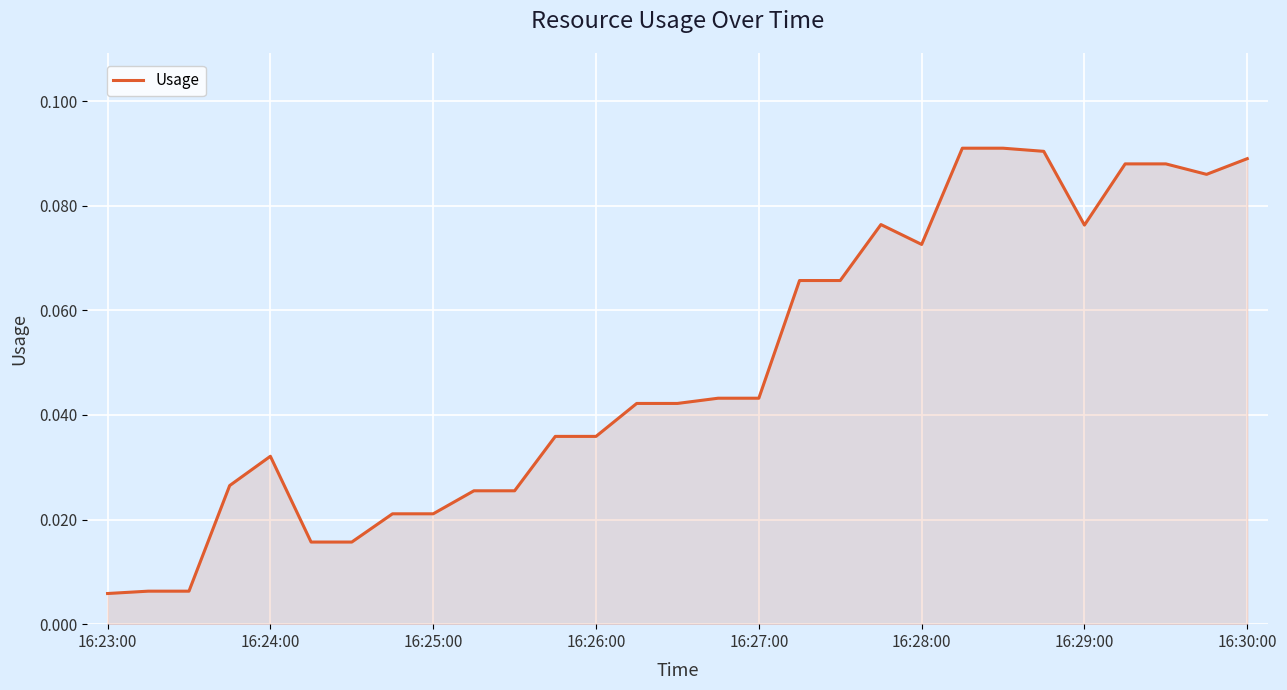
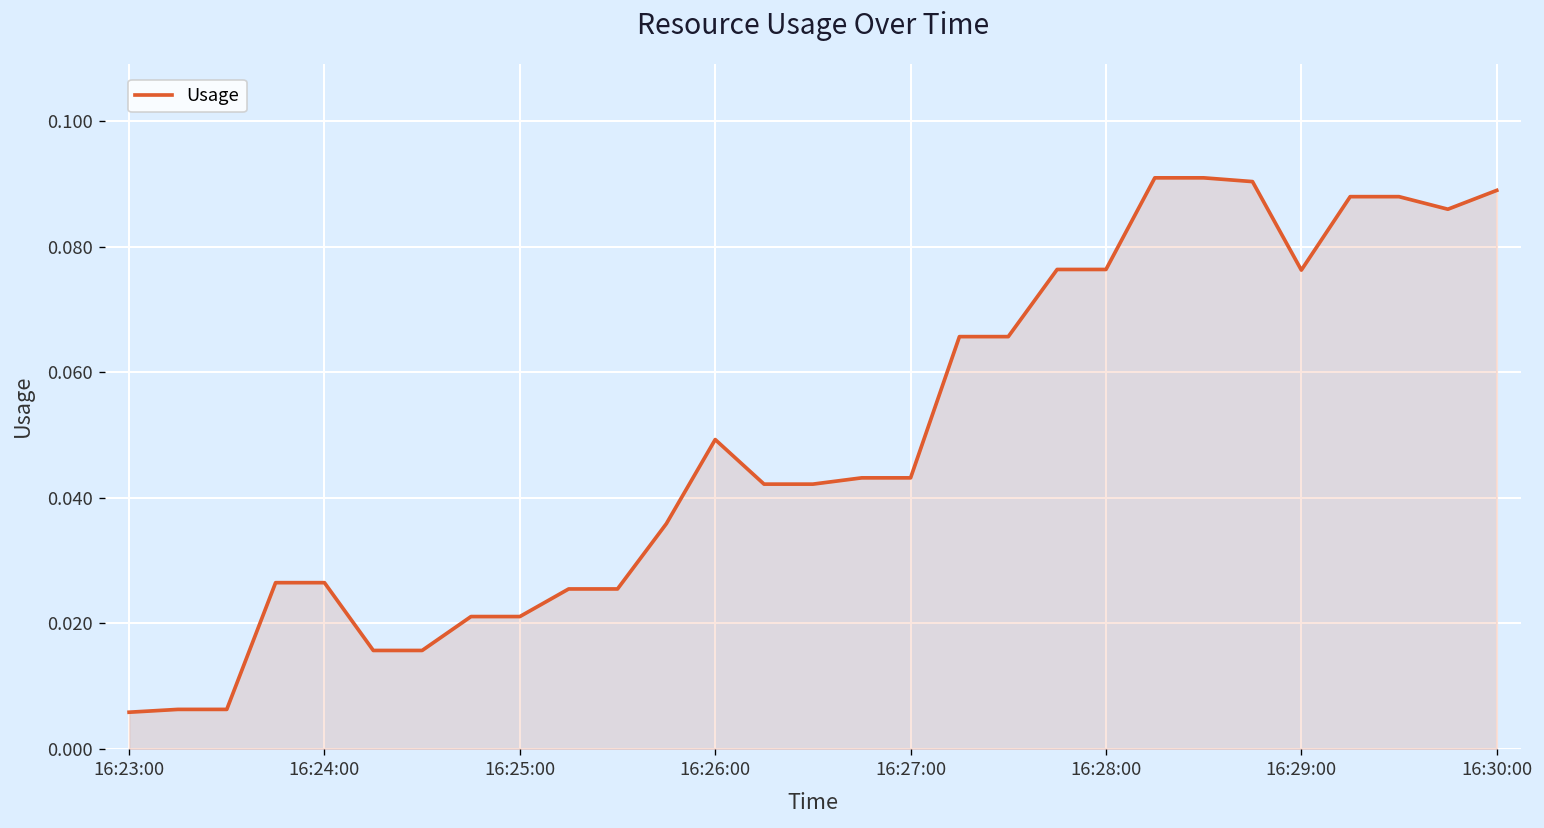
16:24:00: 0.032 -> 0.027
16:26:00: 0.036 -> 0.049
16:28:00: 0.073 -> 0.076
